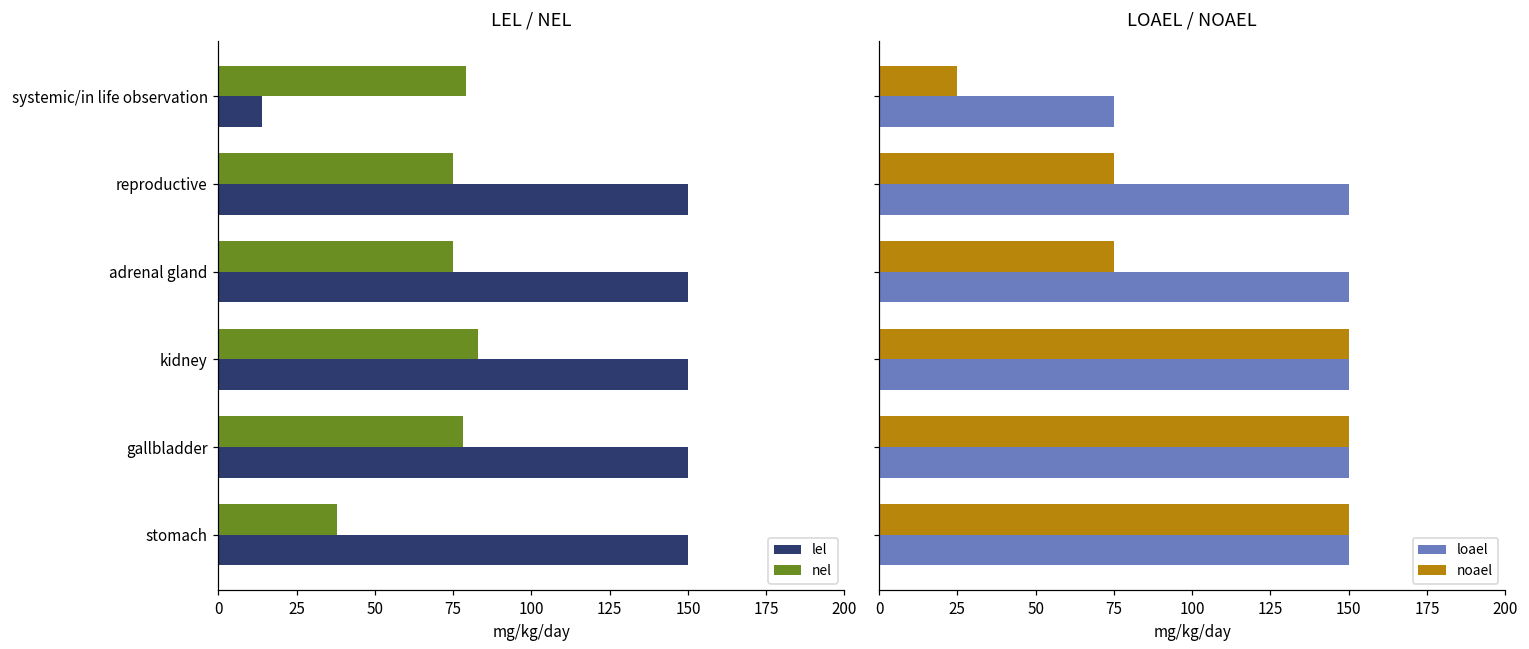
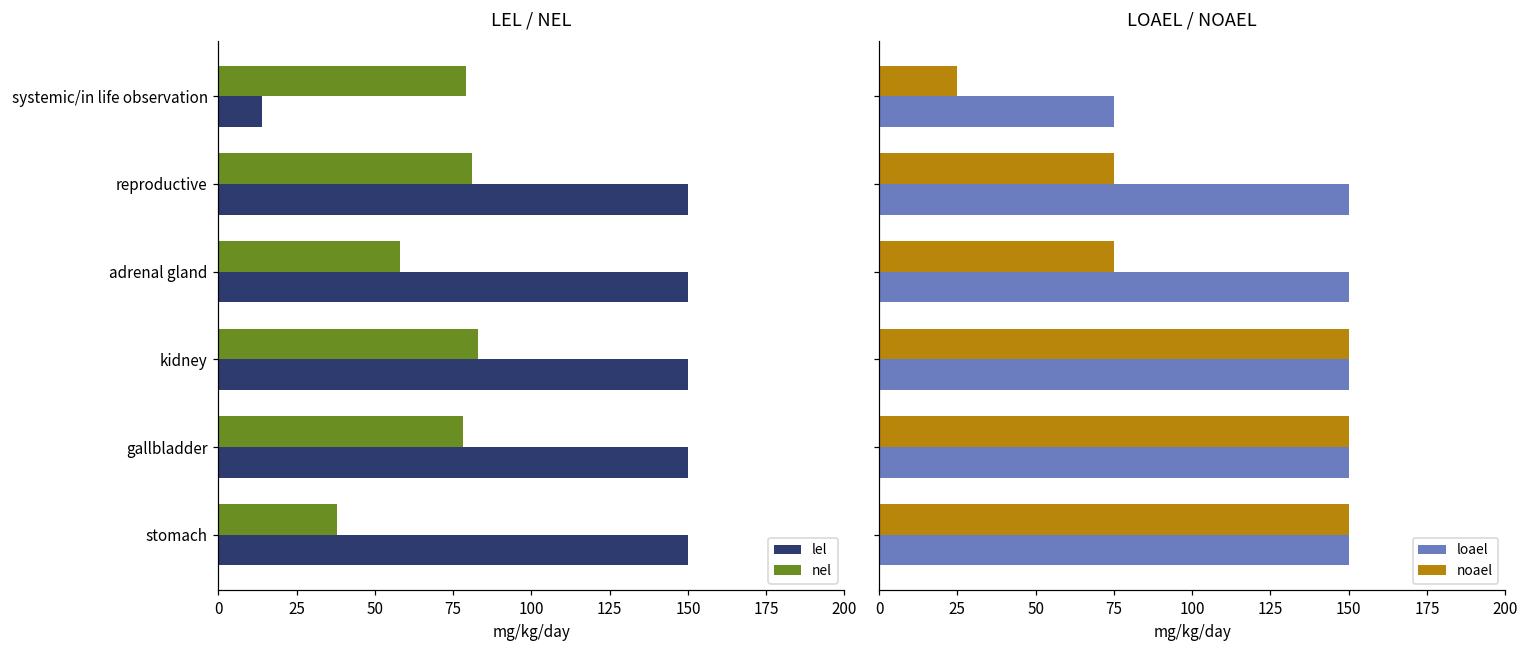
LEL / NEL, nel, reproductive: 75 -> 81
LEL / NEL, nel, adrenal gland: 75 -> 58
